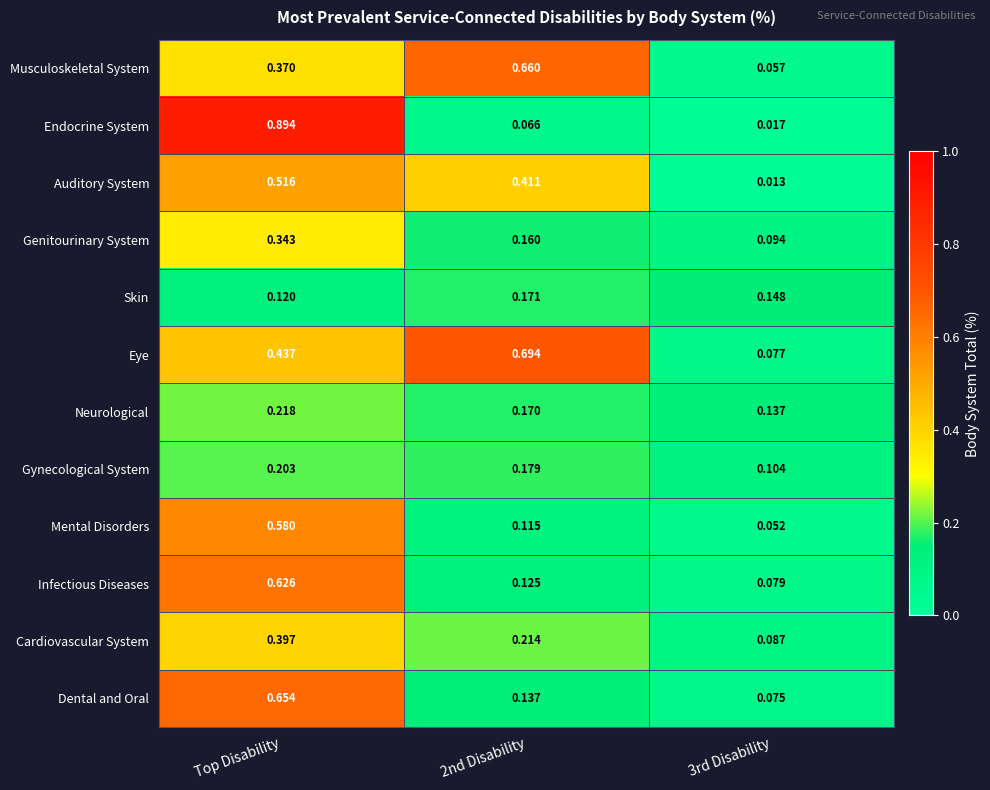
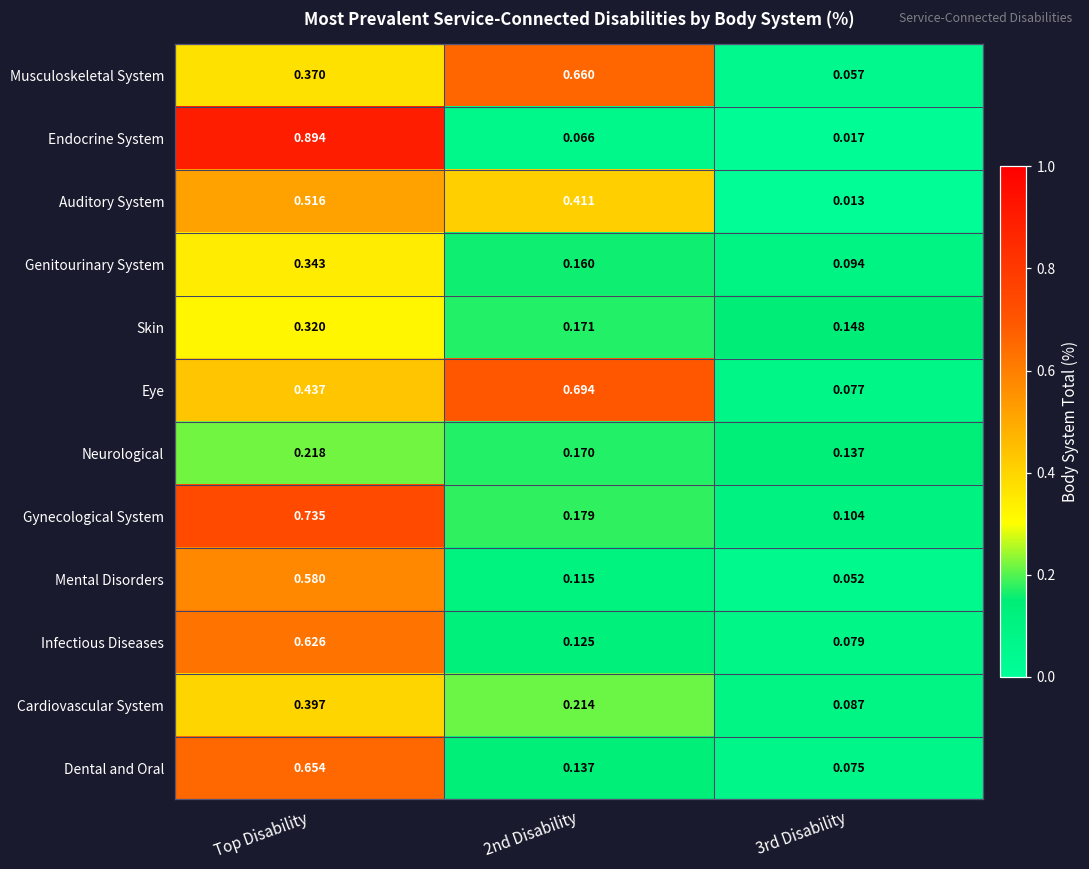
Skin, Top Disability: 0.120 -> 0.320
Gynecological System, Top Disability: 0.203 -> 0.735
